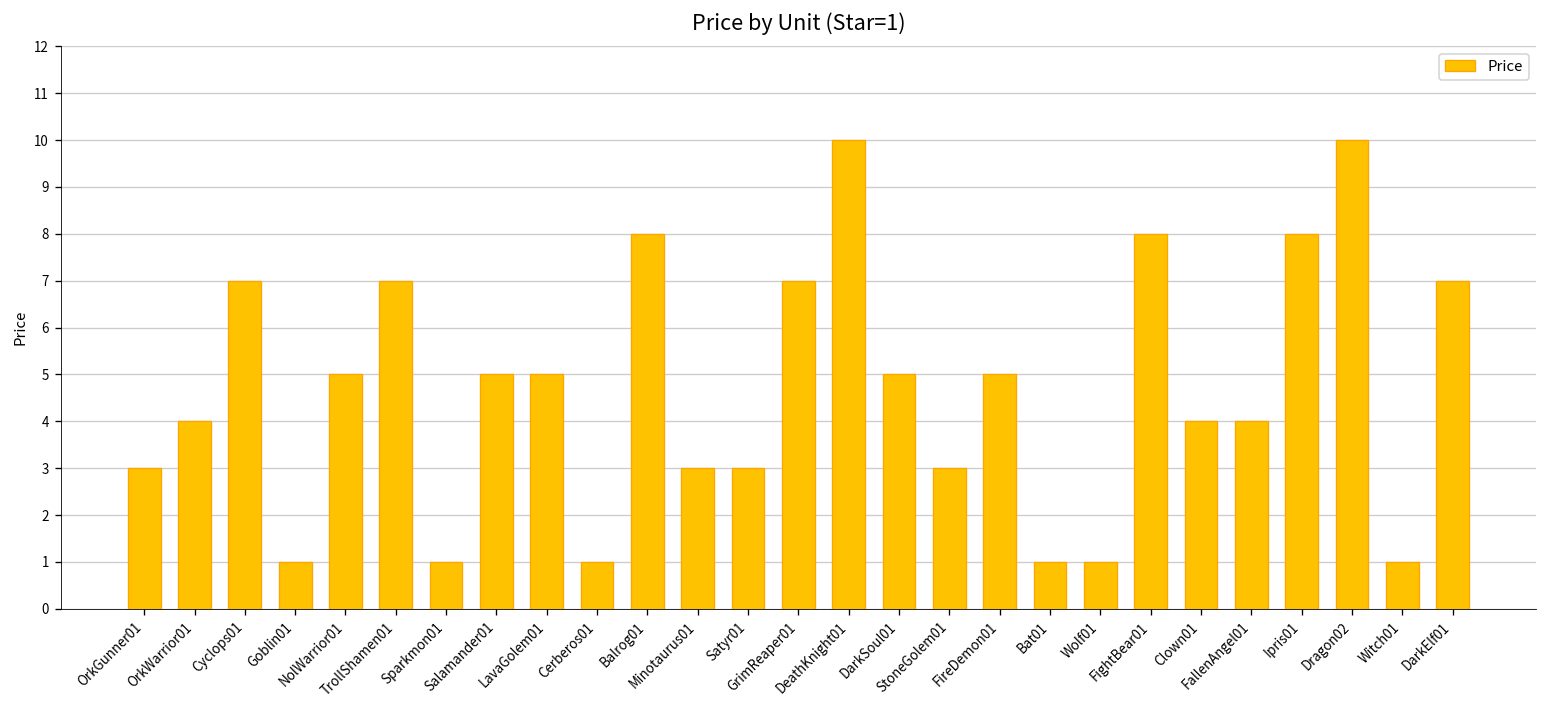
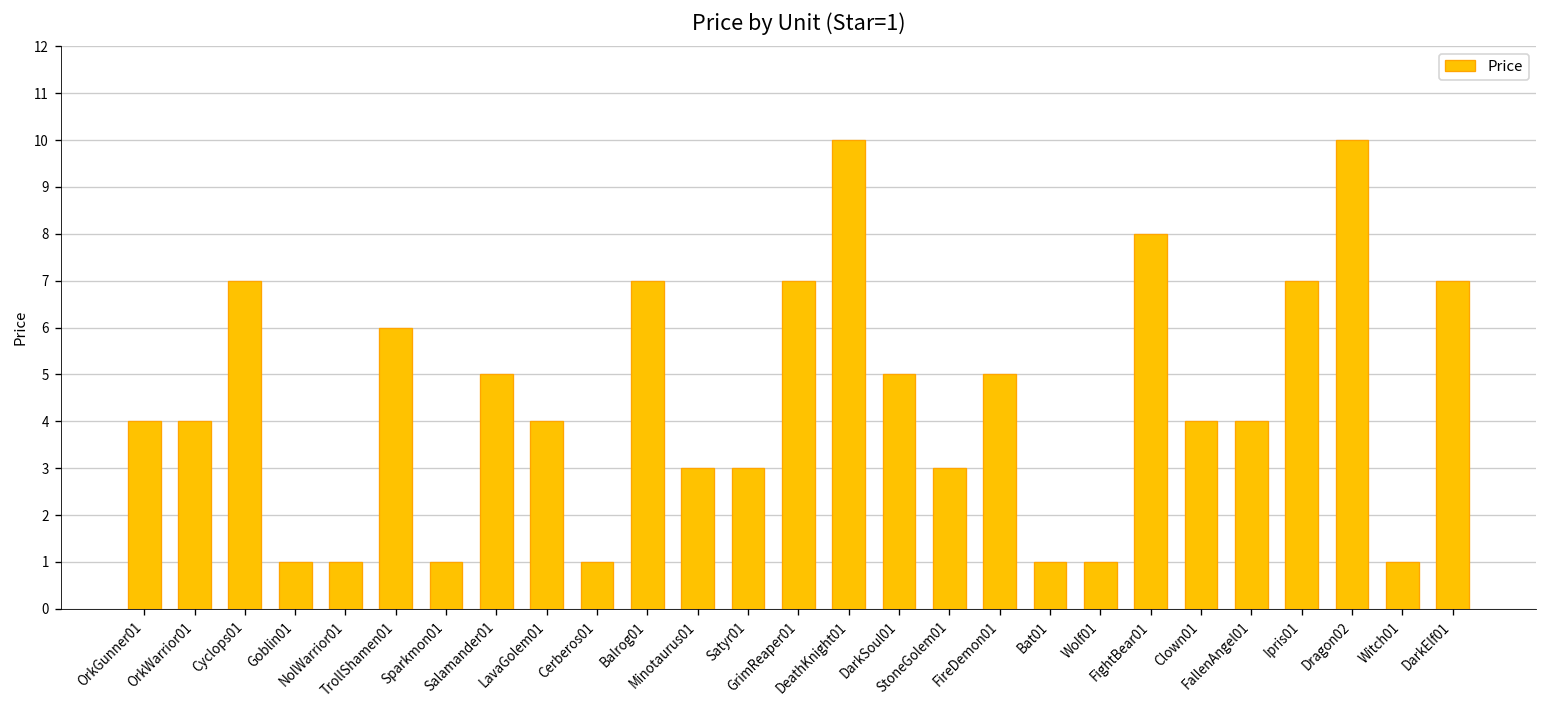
OrkGunner01: 3 -> 4
NolWarrior01: 5 -> 1
TrollShamen01: 7 -> 6
LavaGolem01: 5 -> 4
Balrog01: 8 -> 7
Ipris01: 8 -> 7
